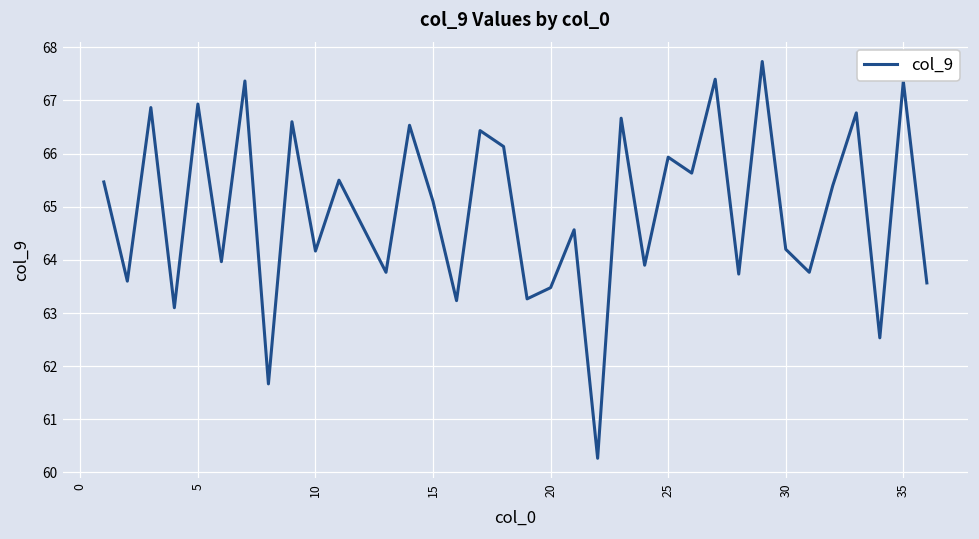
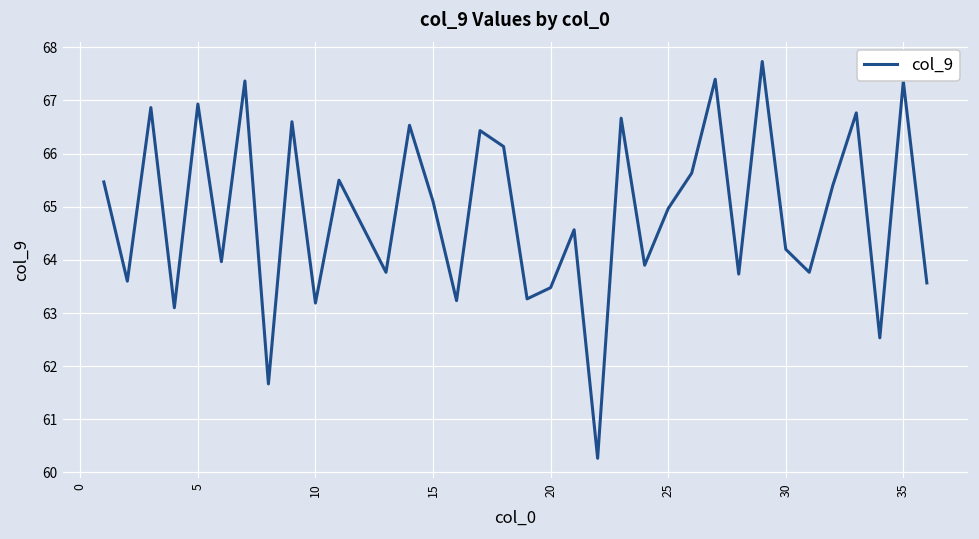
10: 64.2 -> 63.2
25: 65.9 -> 65.0
